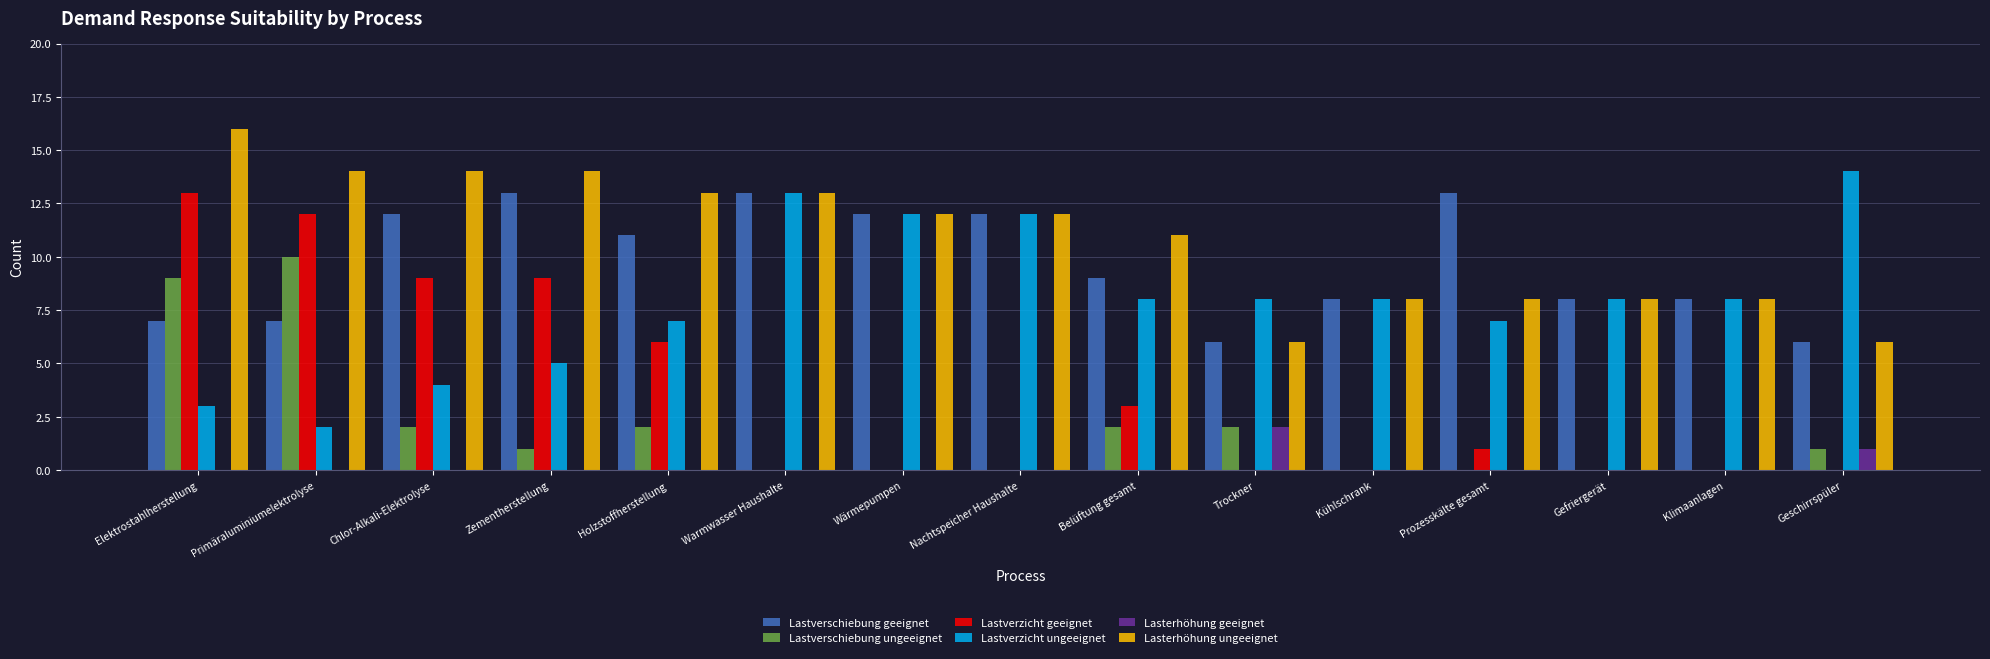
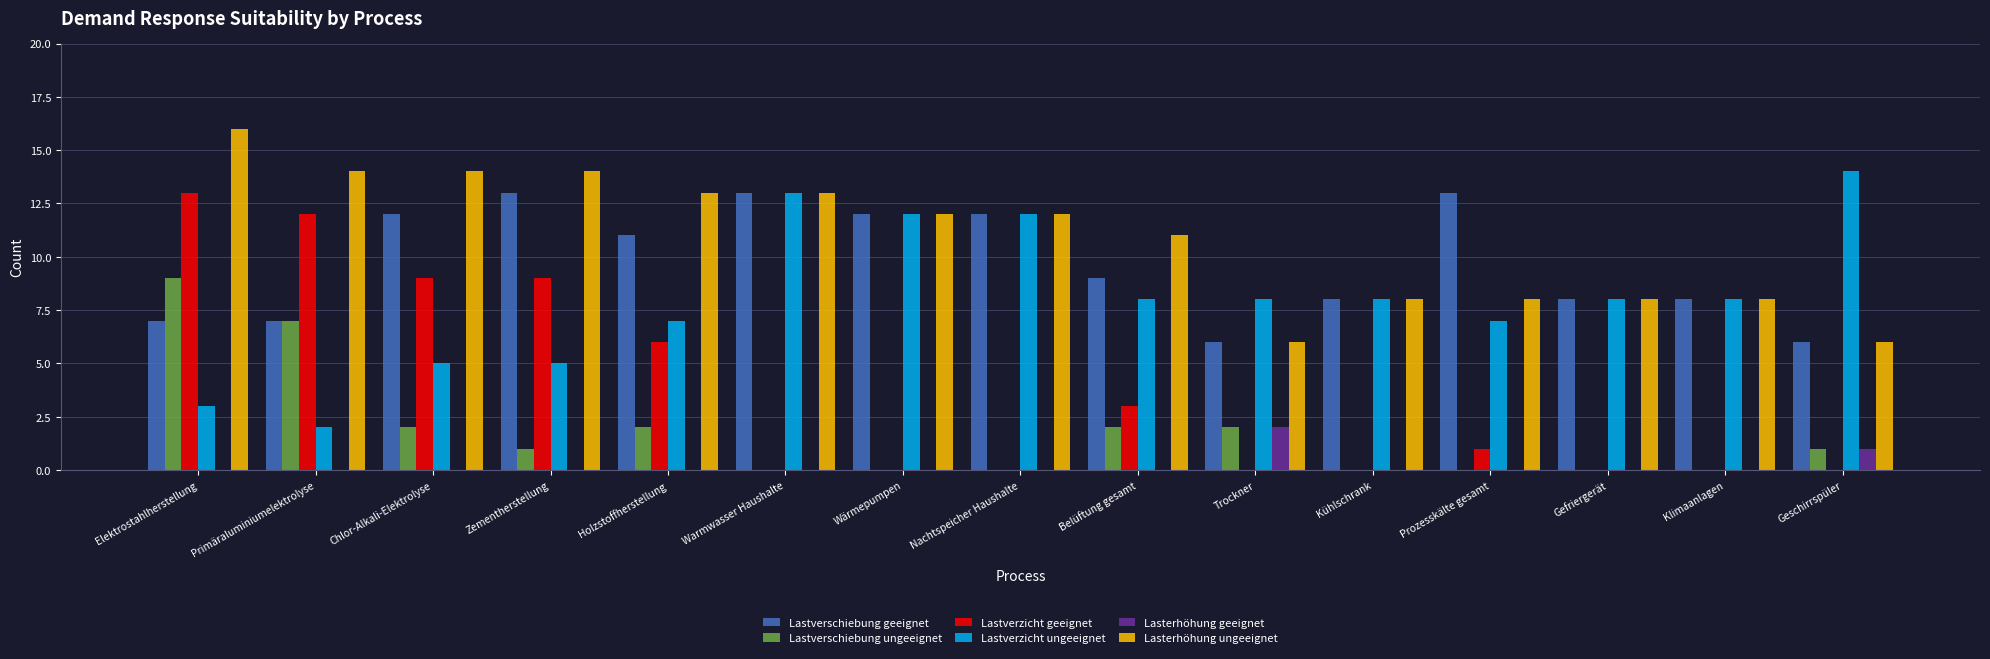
Lastverschiebung ungeeignet, Primäraluminiumelektrolyse: 10 -> 7
Lastverzicht ungeeignet, Chlor-Alkali-Elektrolyse: 4 -> 5
